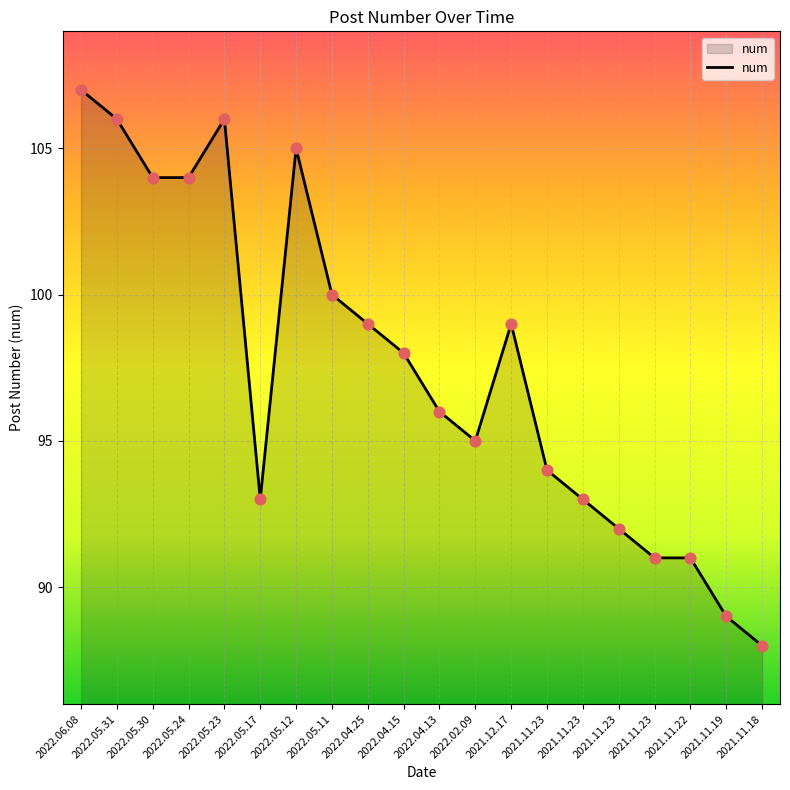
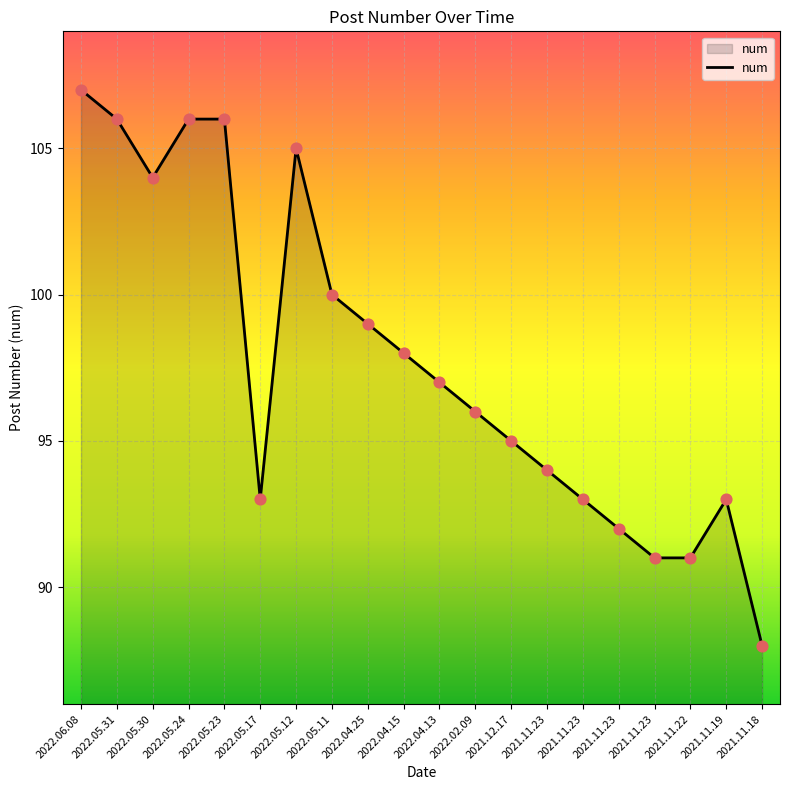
2022.05.24: 104 -> 106
2022.04.13: 96 -> 97
2022.02.09: 95 -> 96
2021.12.17: 99 -> 95
2021.11.19: 89 -> 93
